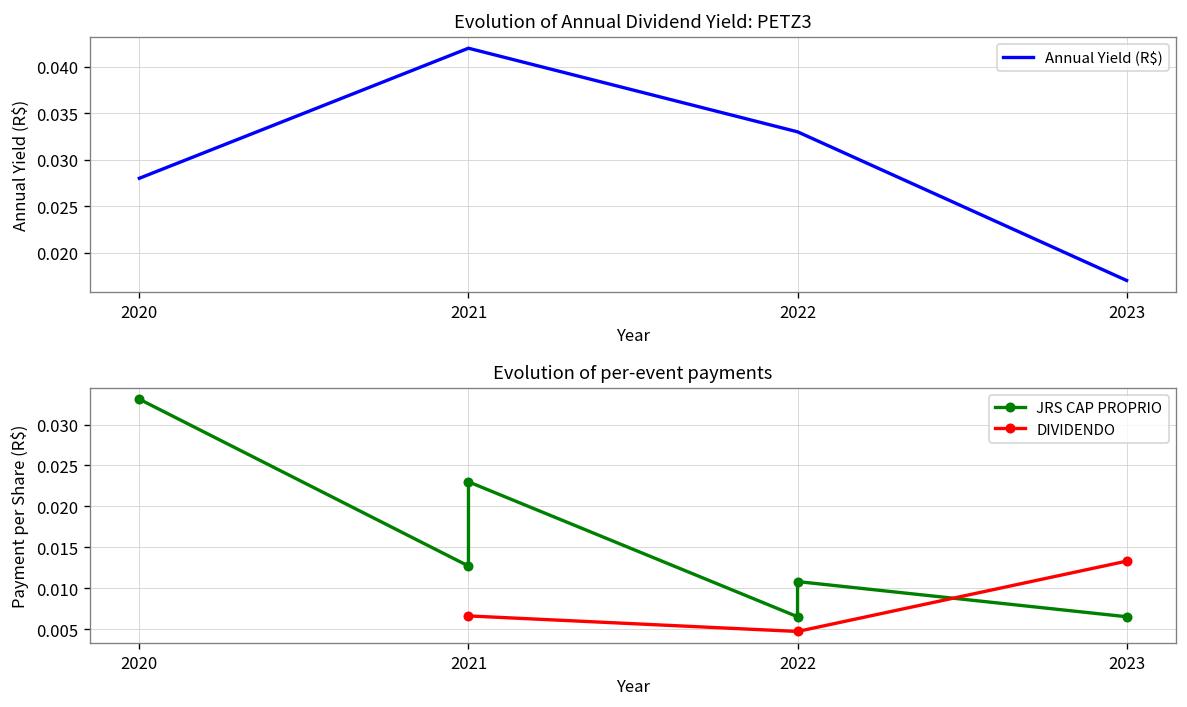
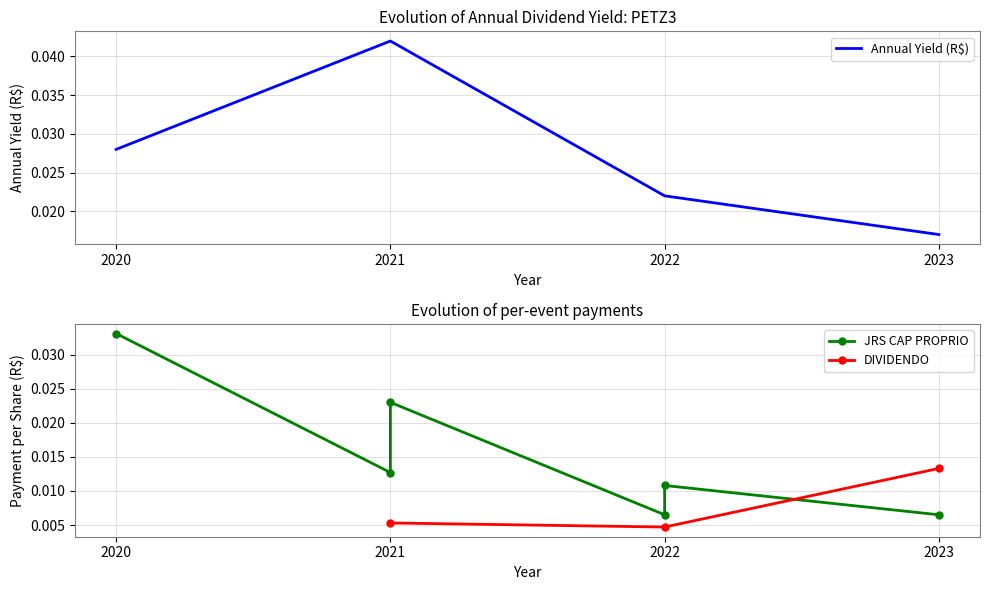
Evolution of Annual Dividend Yield: PETZ3, 2022: 0.033 -> 0.022
Evolution of per-event payments, DIVIDENDO, 2021: 0.007 -> 0.005
